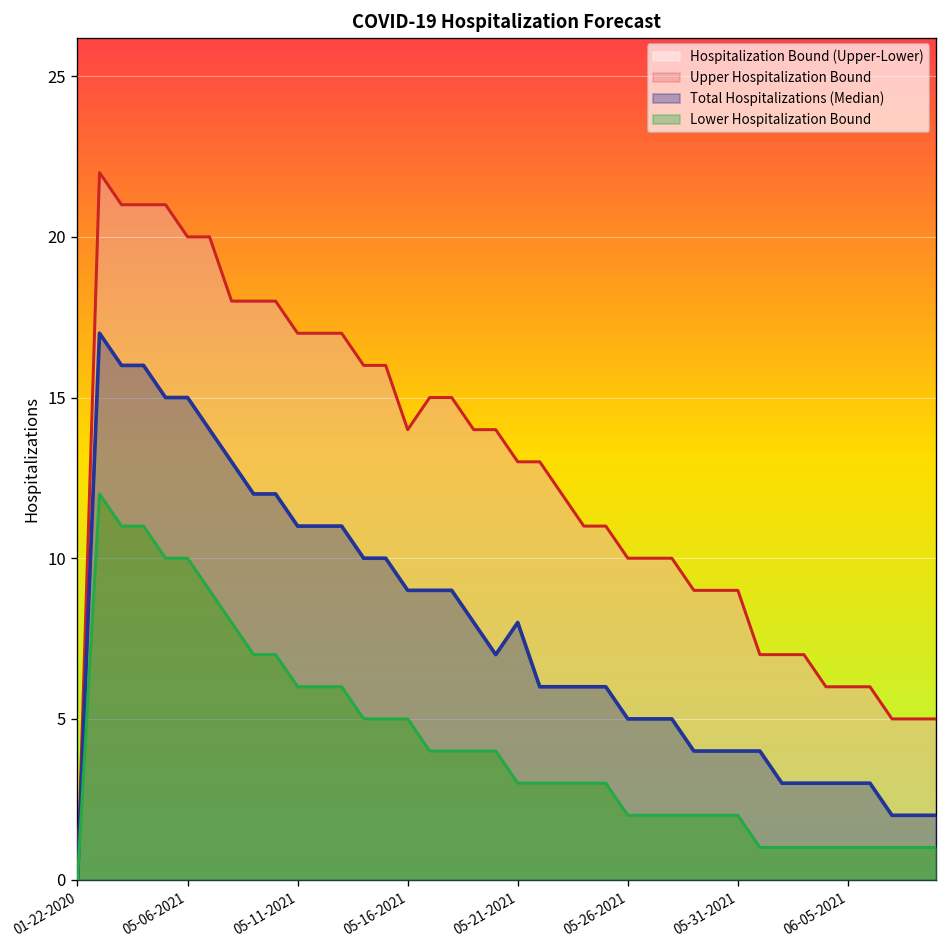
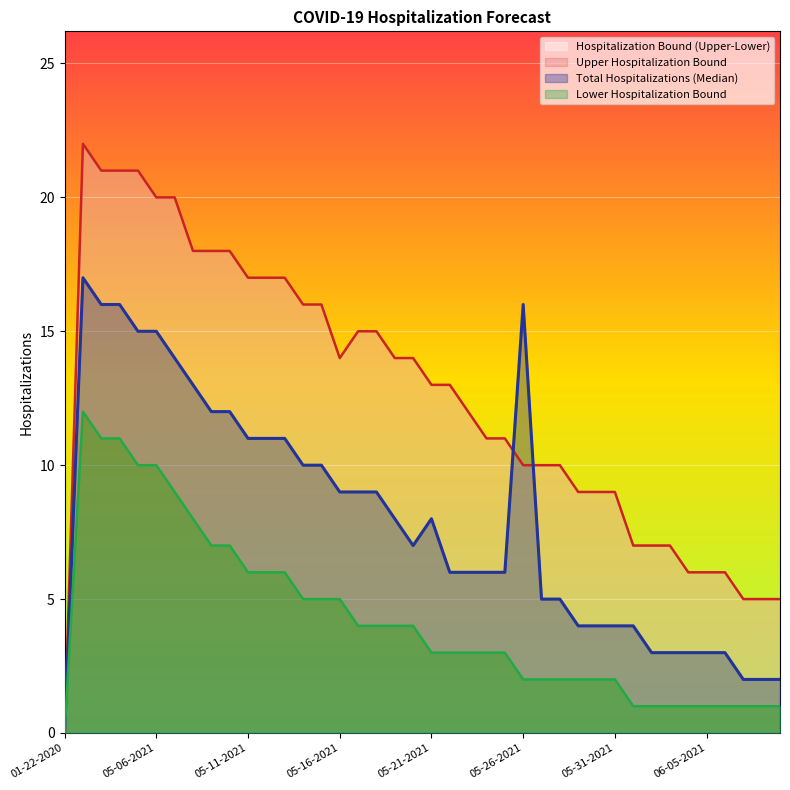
Total Hospitalizations (Median), 05-26-2021: 5 -> 16
